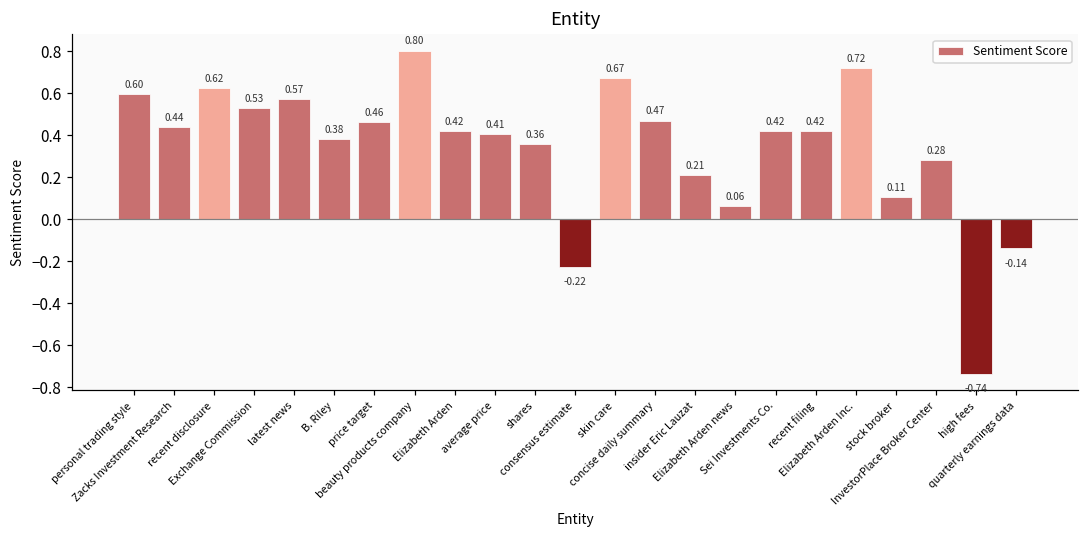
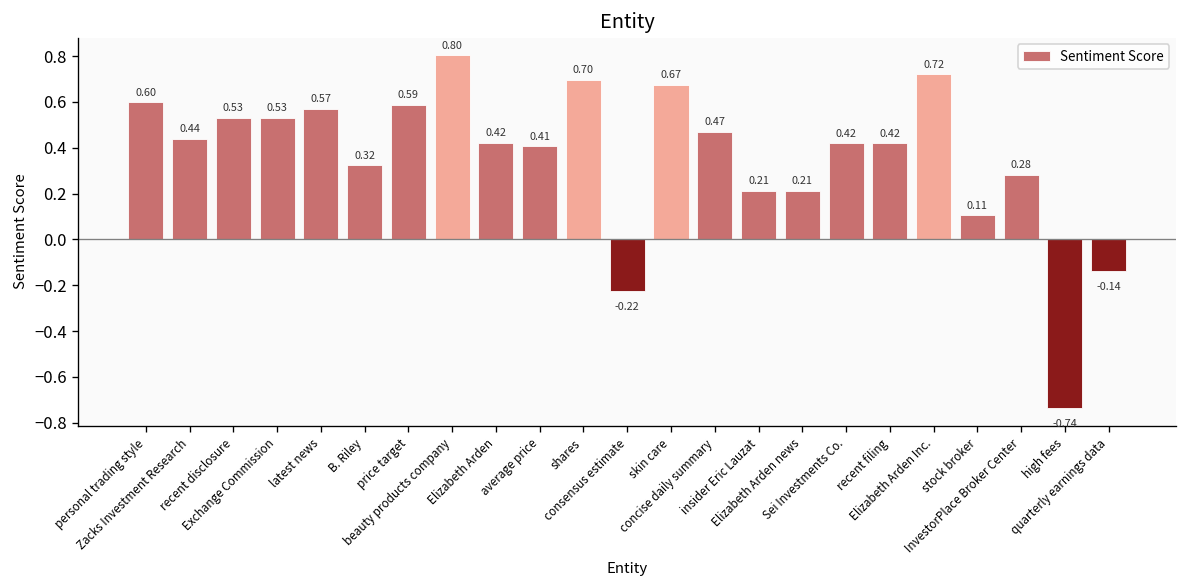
recent disclosure: 0.62 -> 0.53
B. Riley: 0.38 -> 0.32
price target: 0.46 -> 0.59
shares: 0.36 -> 0.70
Elizabeth Arden news: 0.06 -> 0.21
